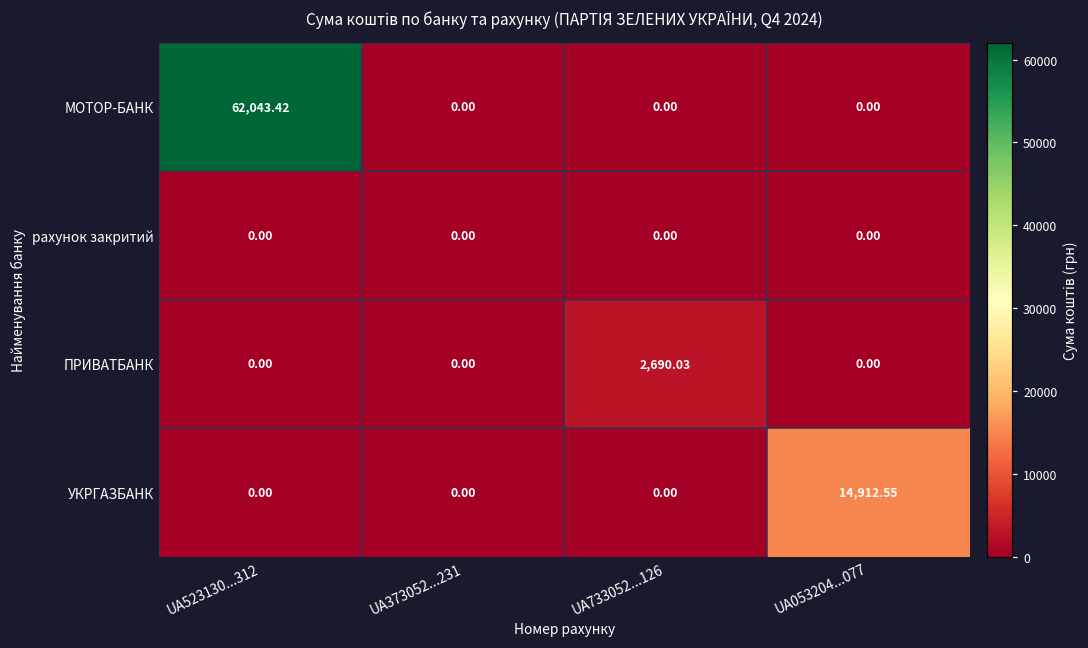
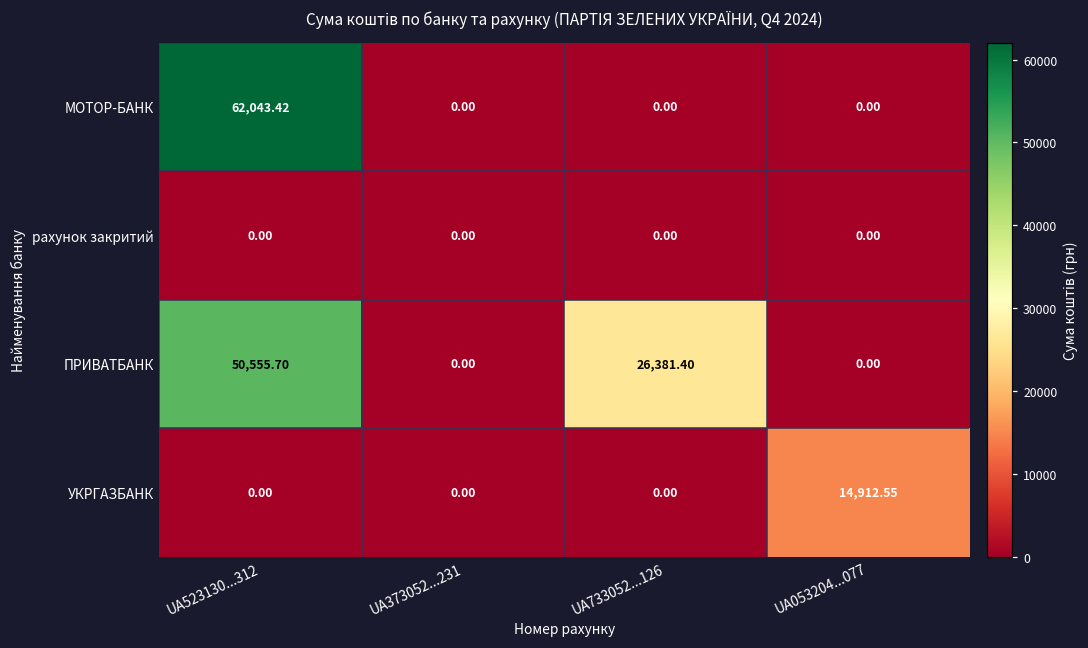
ПРИВАТБАНК, UA523130...312: 0.00 -> 50,555.70
ПРИВАТБАНК, UA733052...126: 2,690.03 -> 26,381.40
